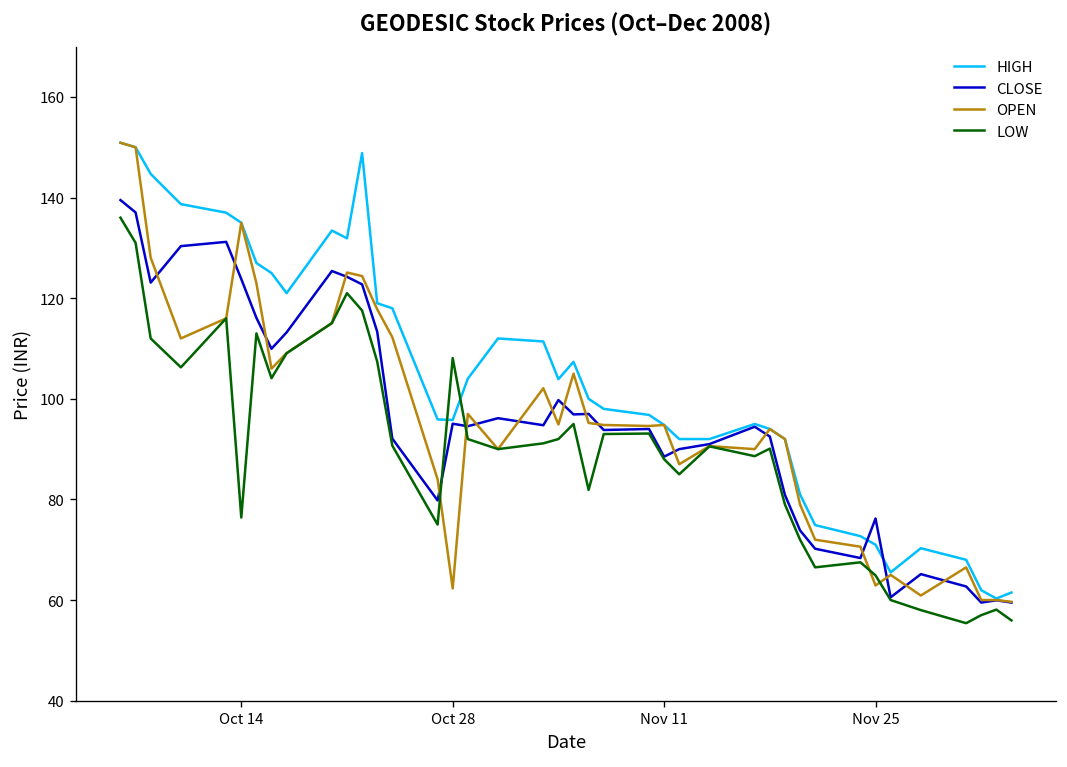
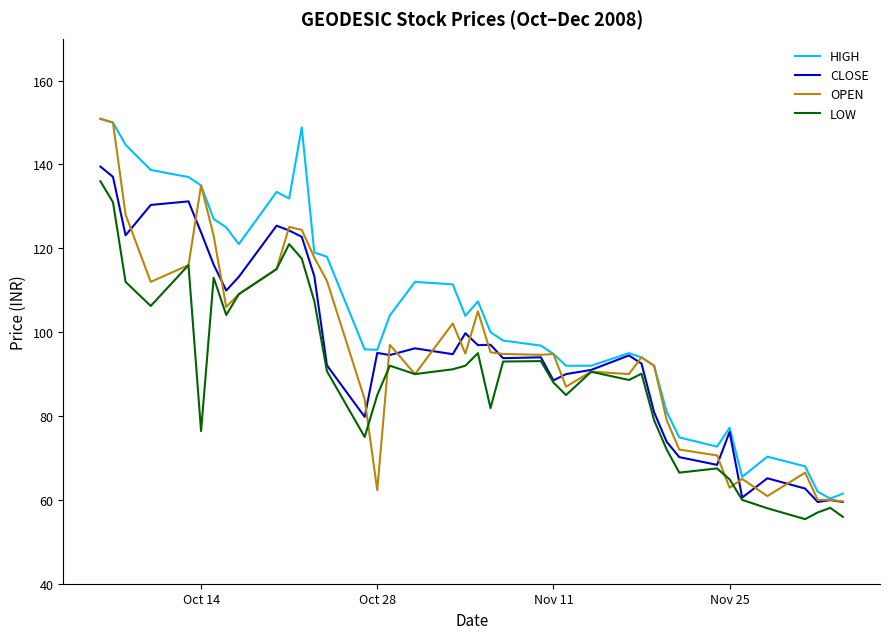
LOW, Oct 28: 108 -> 85
HIGH, Nov 25: 71 -> 77
